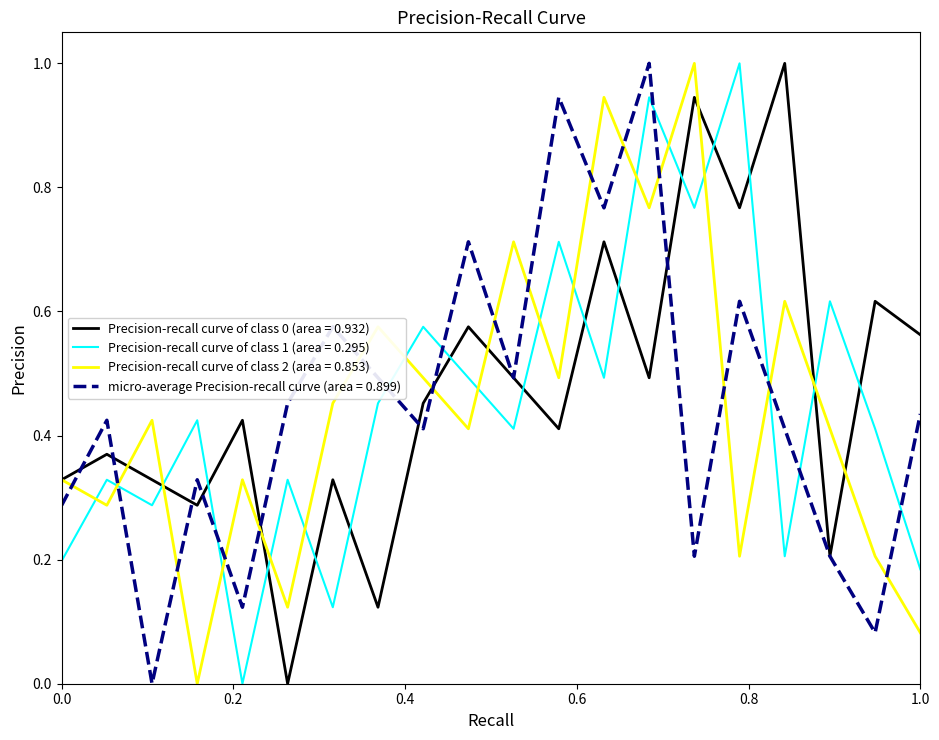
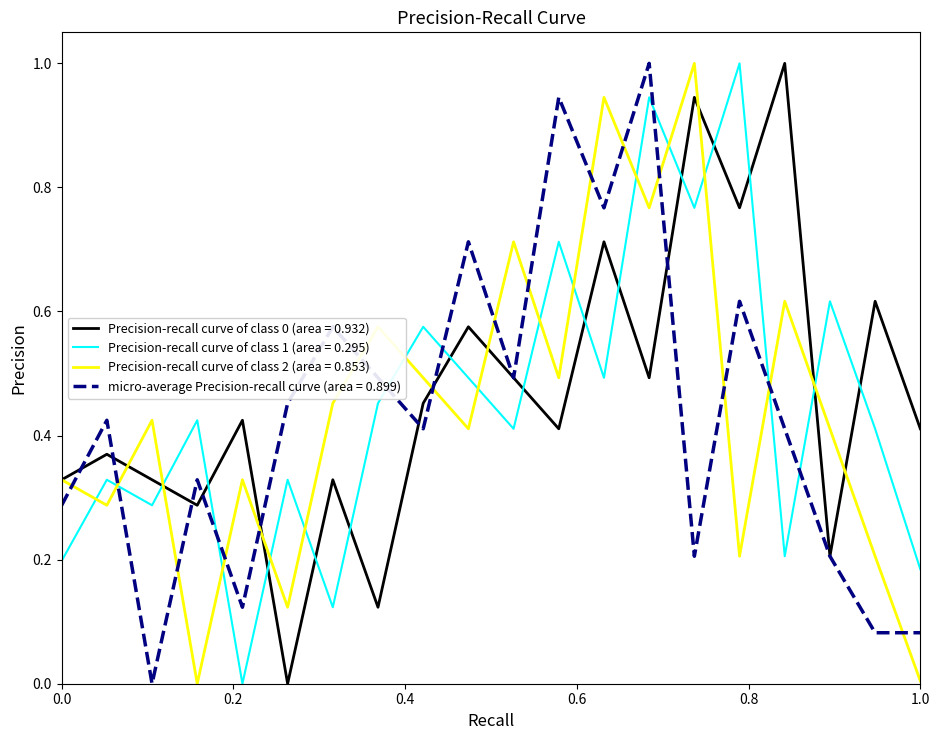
Precision-recall curve of class 0 (area = 0.932), 1.0: 0.56 -> 0.41
Precision-recall curve of class 2 (area = 0.853), 1.0: 0.08 -> 0.00
micro-average Precision-recall curve (area = 0.899), 1.0: 0.43 -> 0.08
